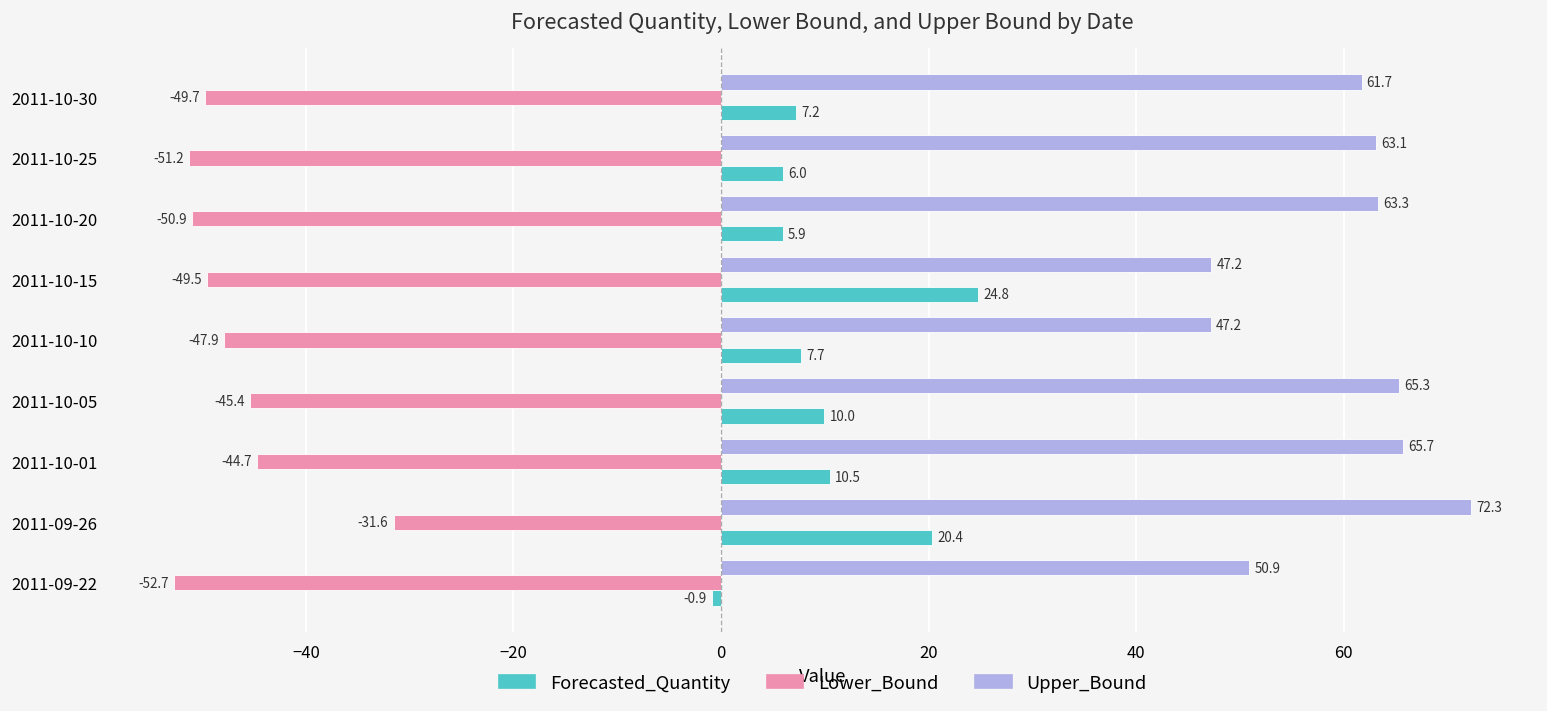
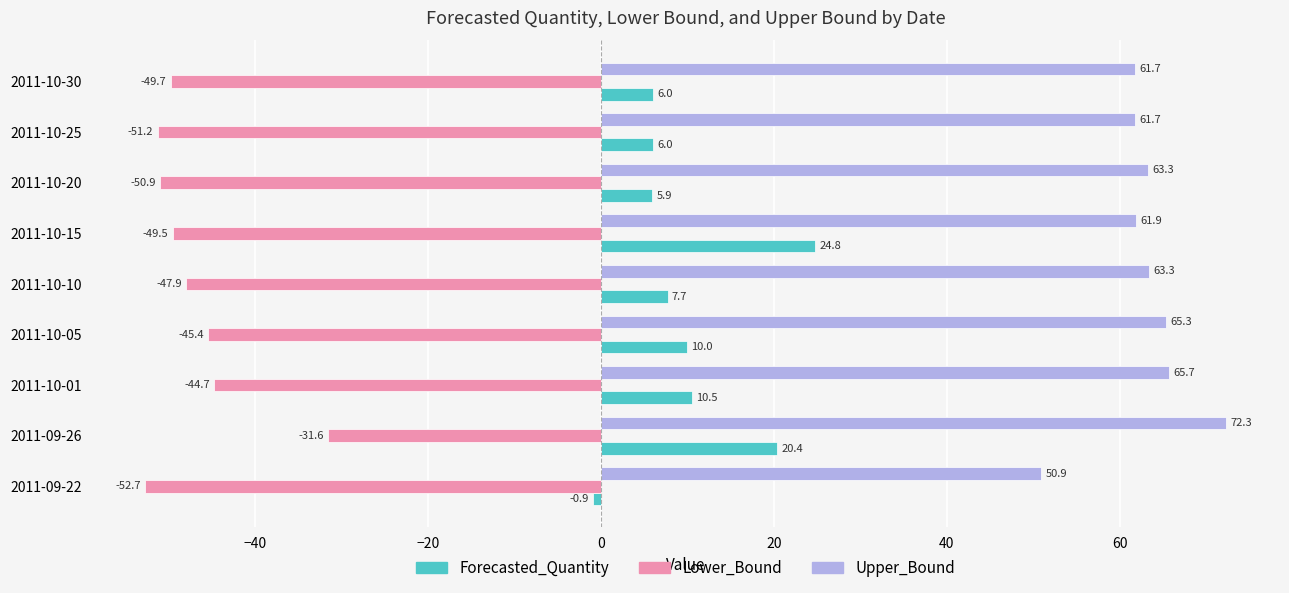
Forecasted_Quantity, 2011-10-30: 7.2 -> 6.0
Upper_Bound, 2011-10-25: 63.1 -> 61.7
Upper_Bound, 2011-10-15: 47.2 -> 61.9
Upper_Bound, 2011-10-10: 47.2 -> 63.3
